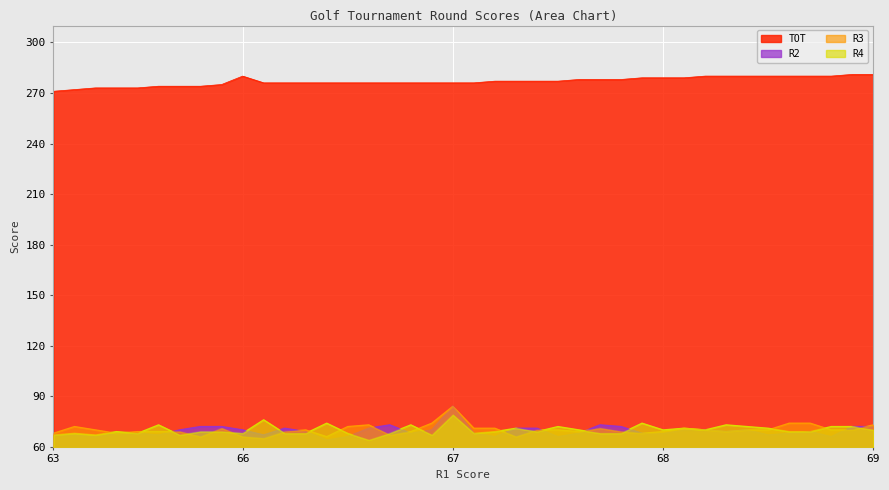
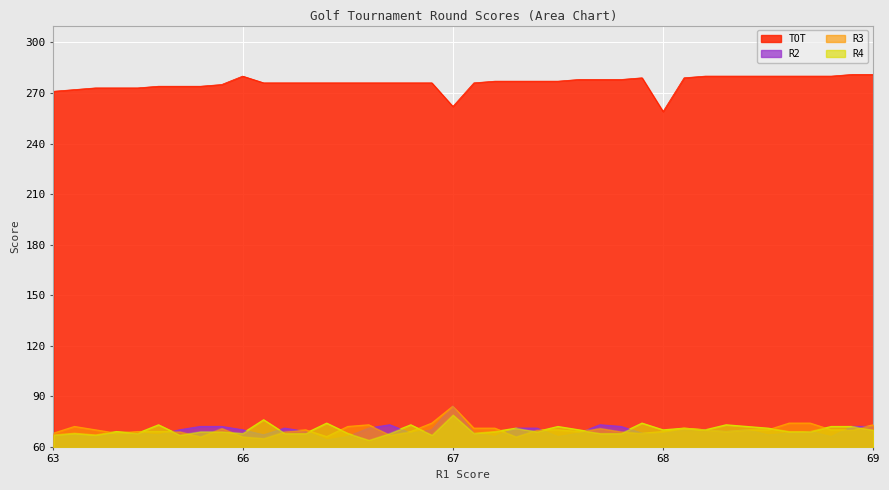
TOT, 67: 276 -> 262
TOT, 68: 279 -> 259
